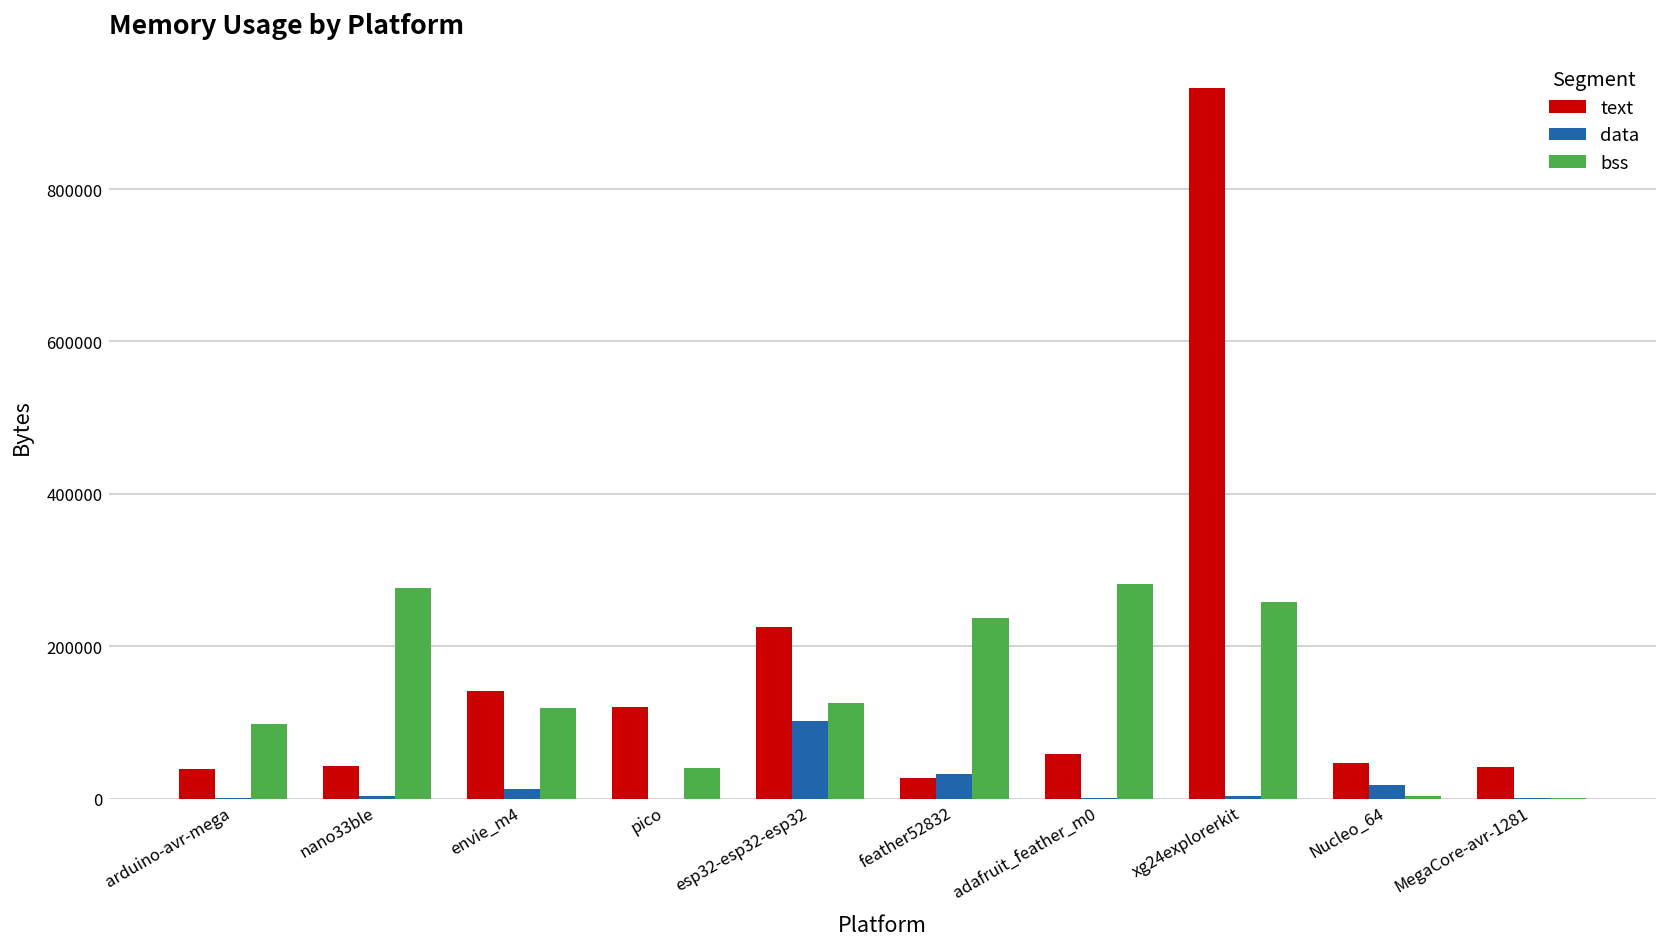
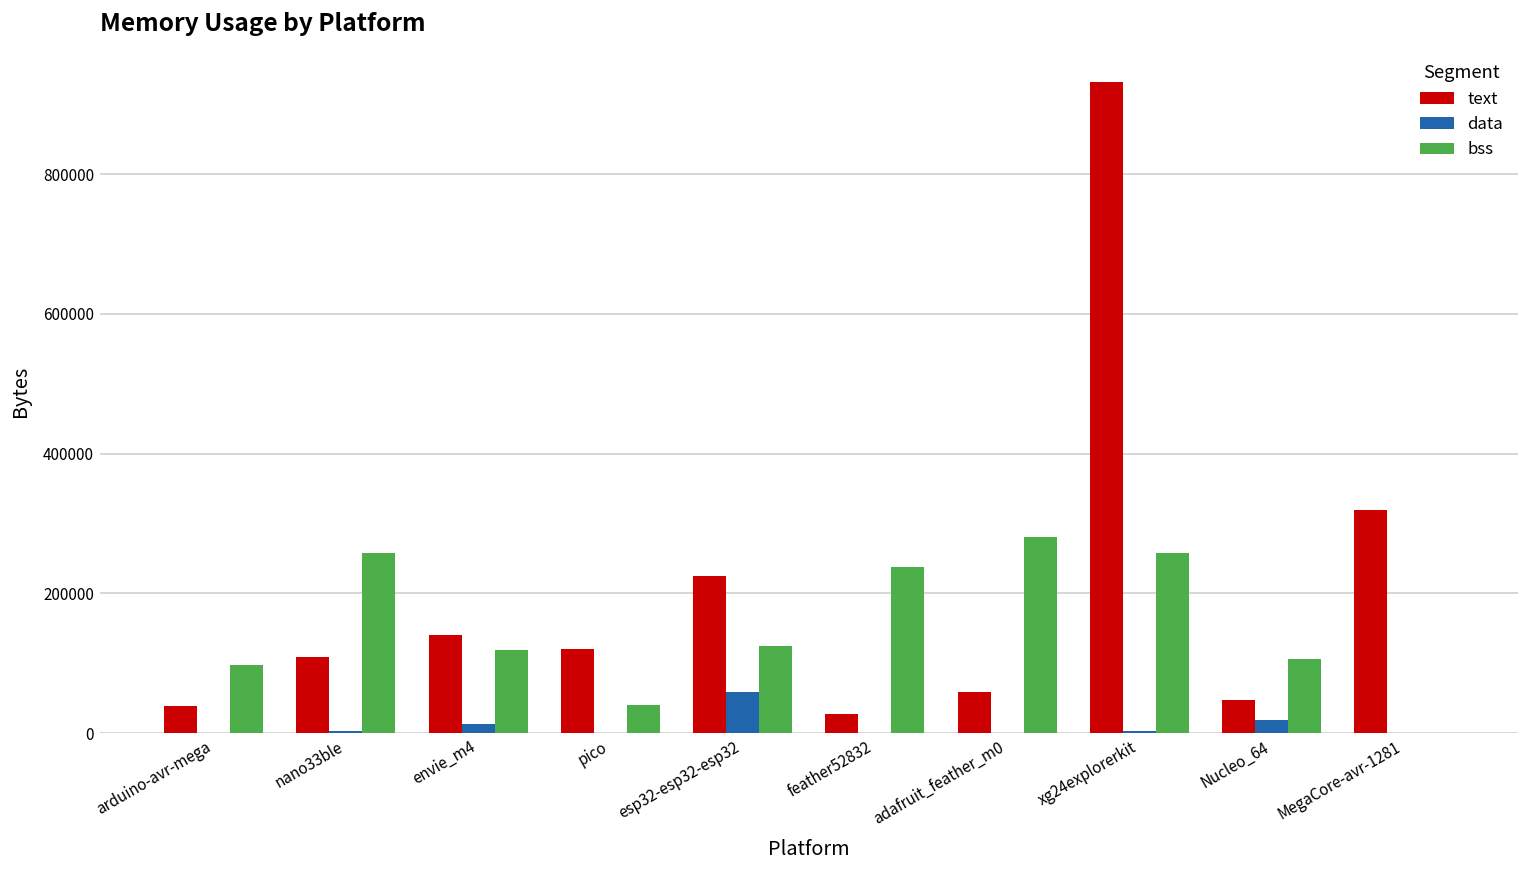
text, nano33ble: 40000 -> 110000
bss, nano33ble: 280000 -> 260000
data, esp32-esp32-esp32: 100000 -> 60000
data, feather52832: 30000 -> 0
bss, Nucleo_64: 0 -> 110000
text, MegaCore-avr-1281: 40000 -> 320000
